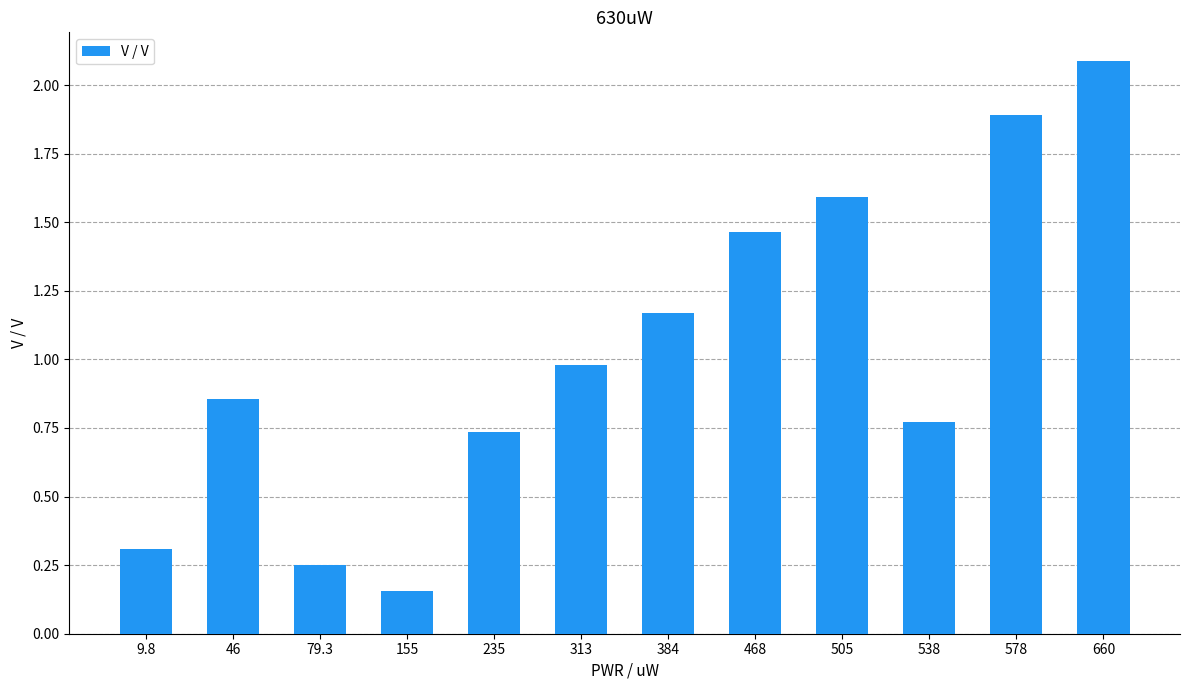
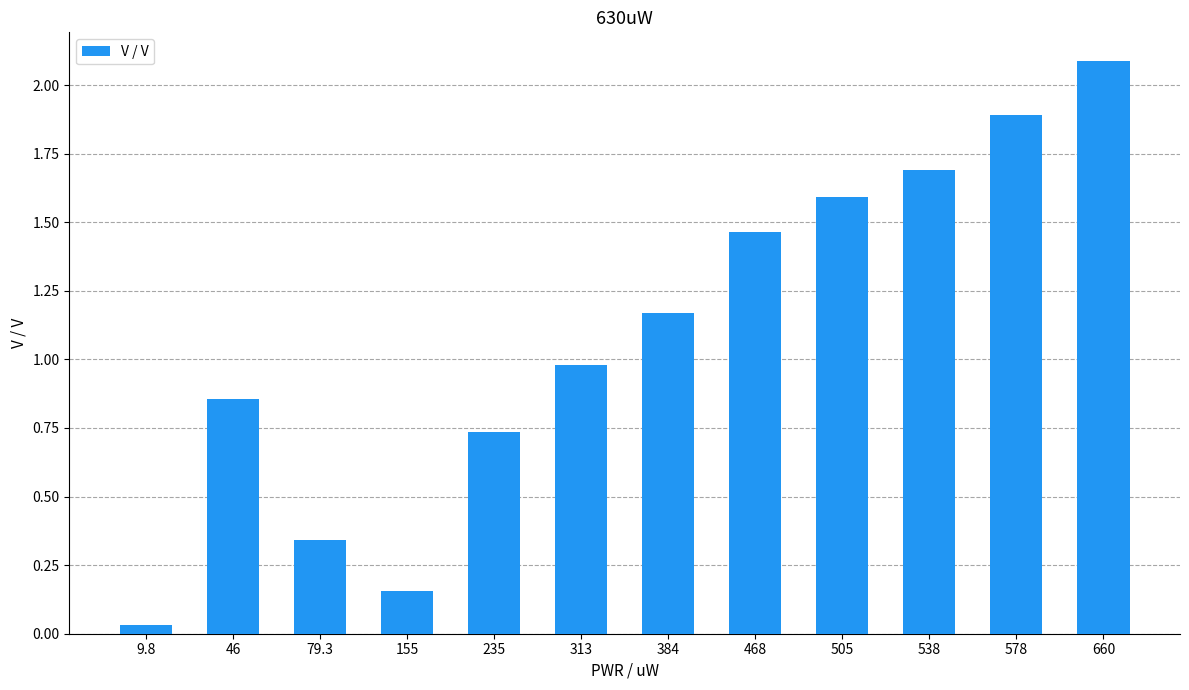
9.8: 0.31 -> 0.03
79.3: 0.25 -> 0.34
538: 0.77 -> 1.69
